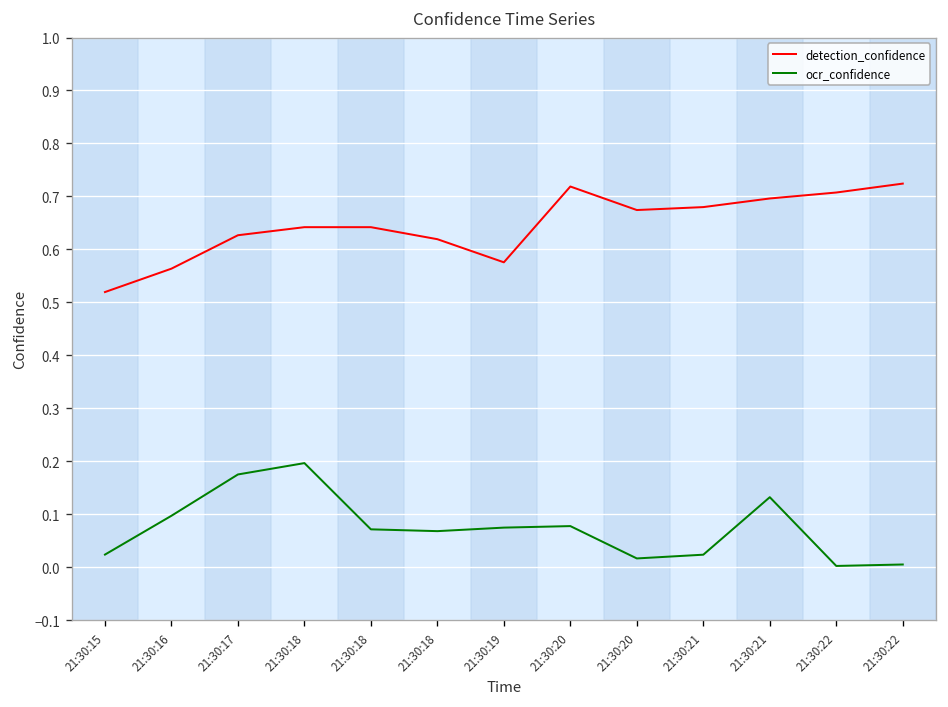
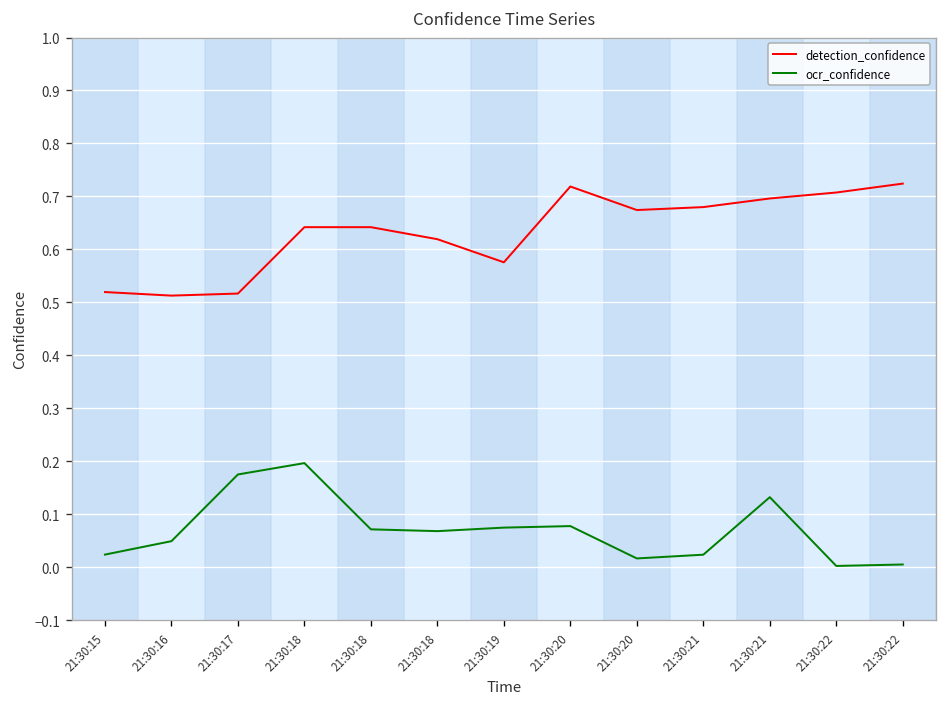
detection_confidence, 21:30:16: 0.56 -> 0.51
ocr_confidence, 21:30:16: 0.10 -> 0.05
detection_confidence, 21:30:17: 0.63 -> 0.52
